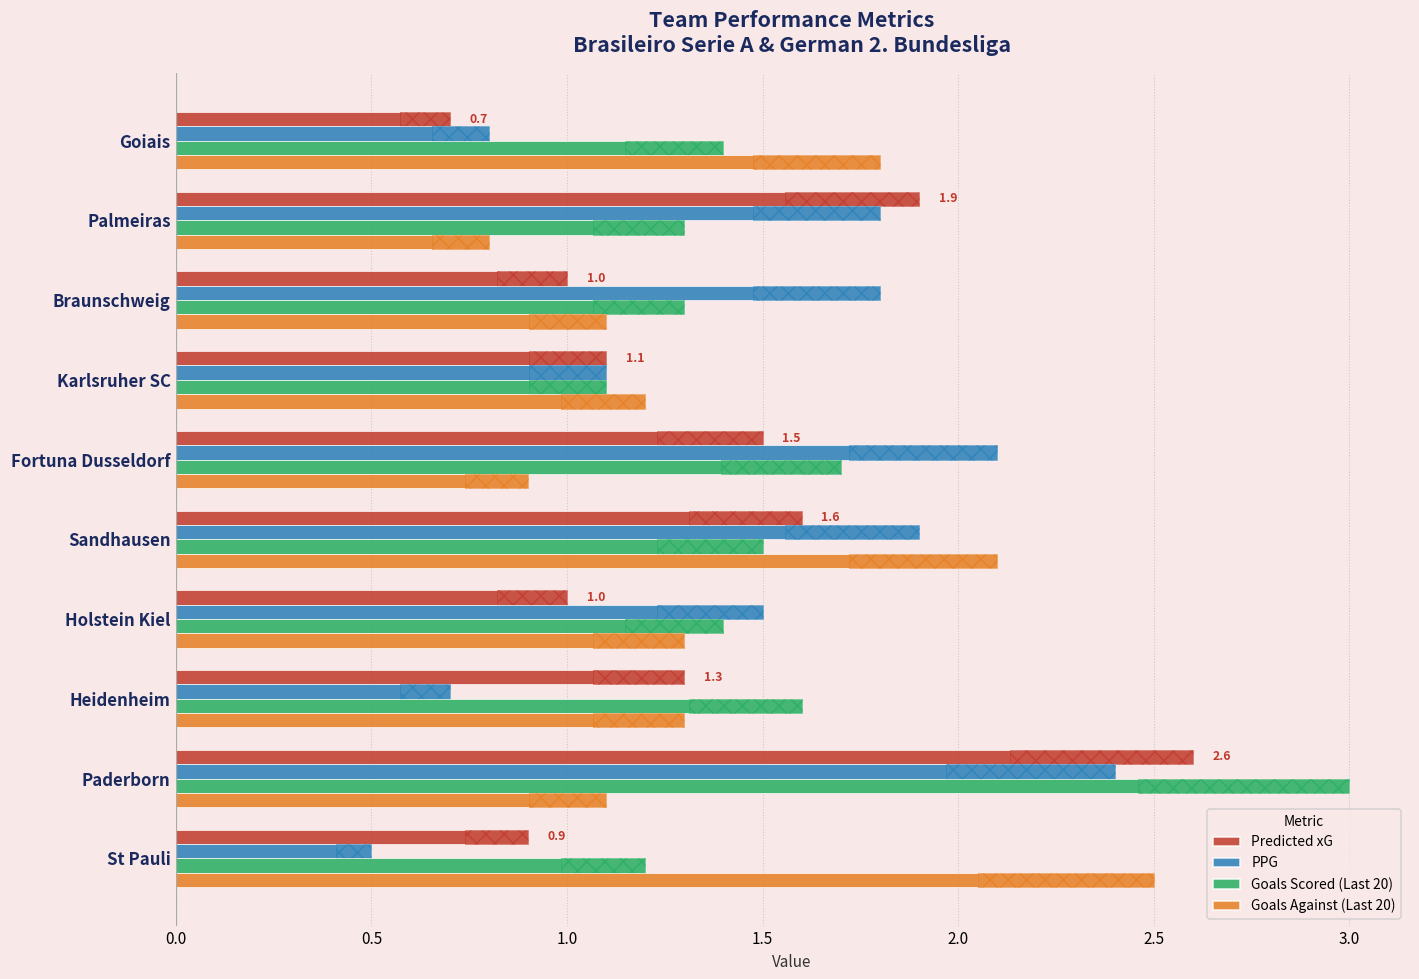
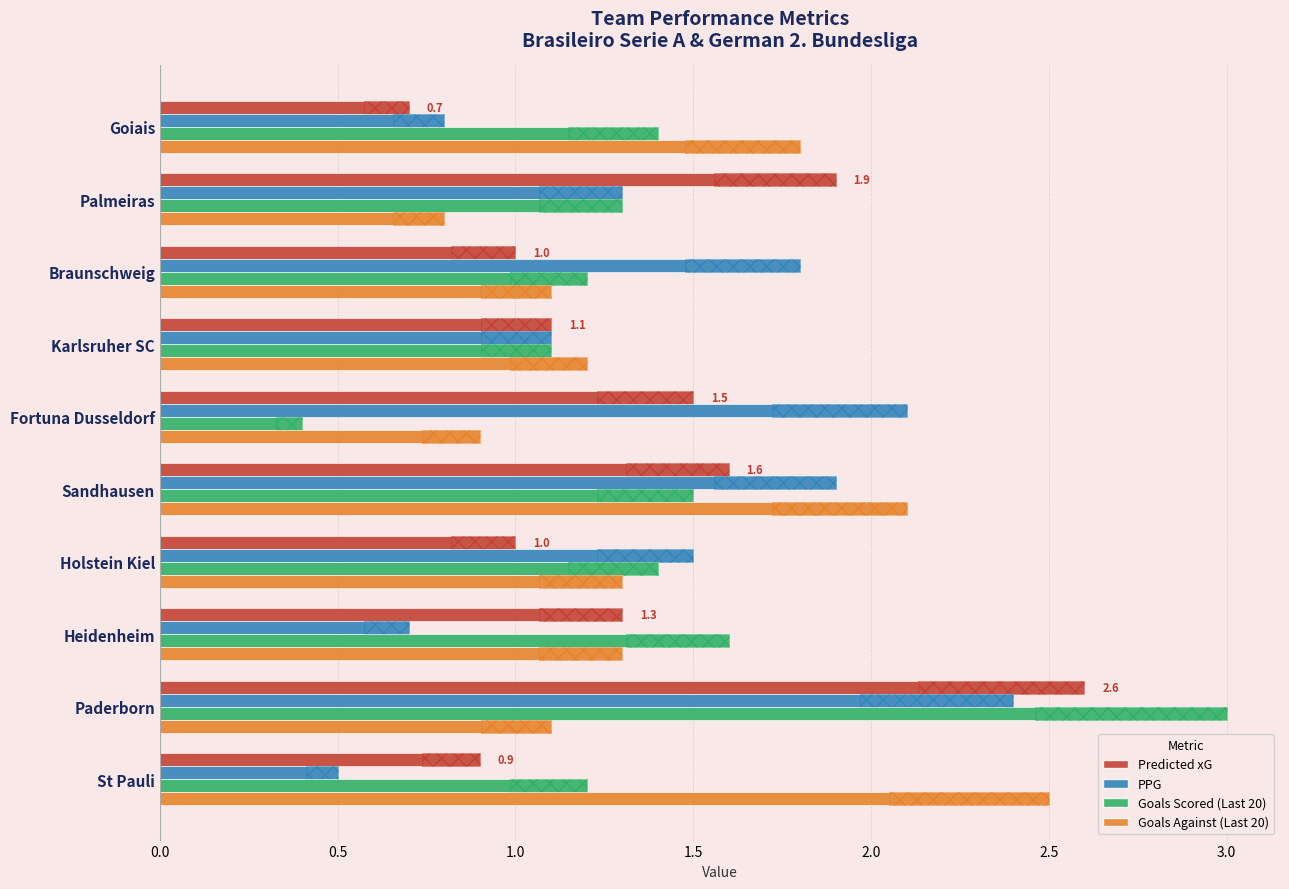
PPG, Palmeiras: 1.8 -> 1.3
Goals Scored (Last 20), Braunschweig: 1.3 -> 1.2
Goals Scored (Last 20), Fortuna Dusseldorf: 1.7 -> 0.4
